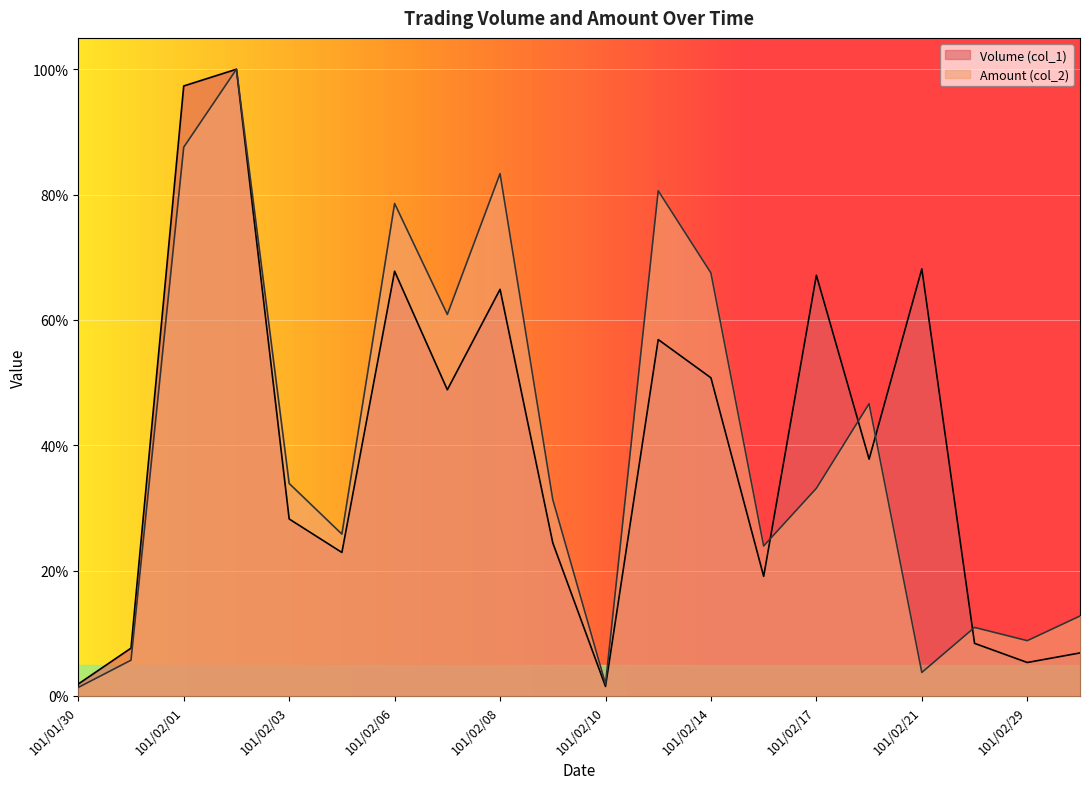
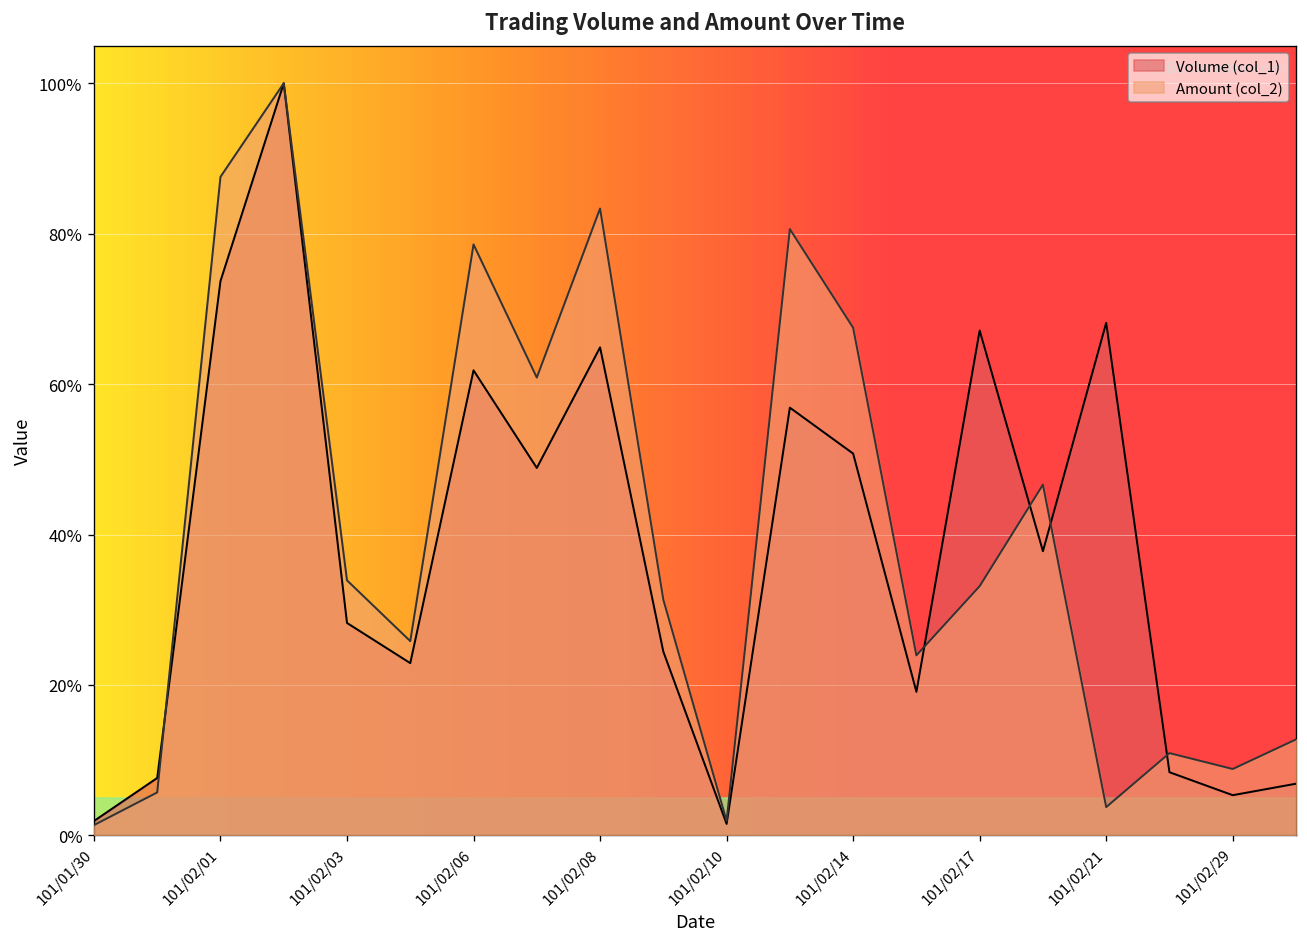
Volume (col_1), 101/02/01: 97% -> 74%
Volume (col_1), 101/02/06: 68% -> 62%
